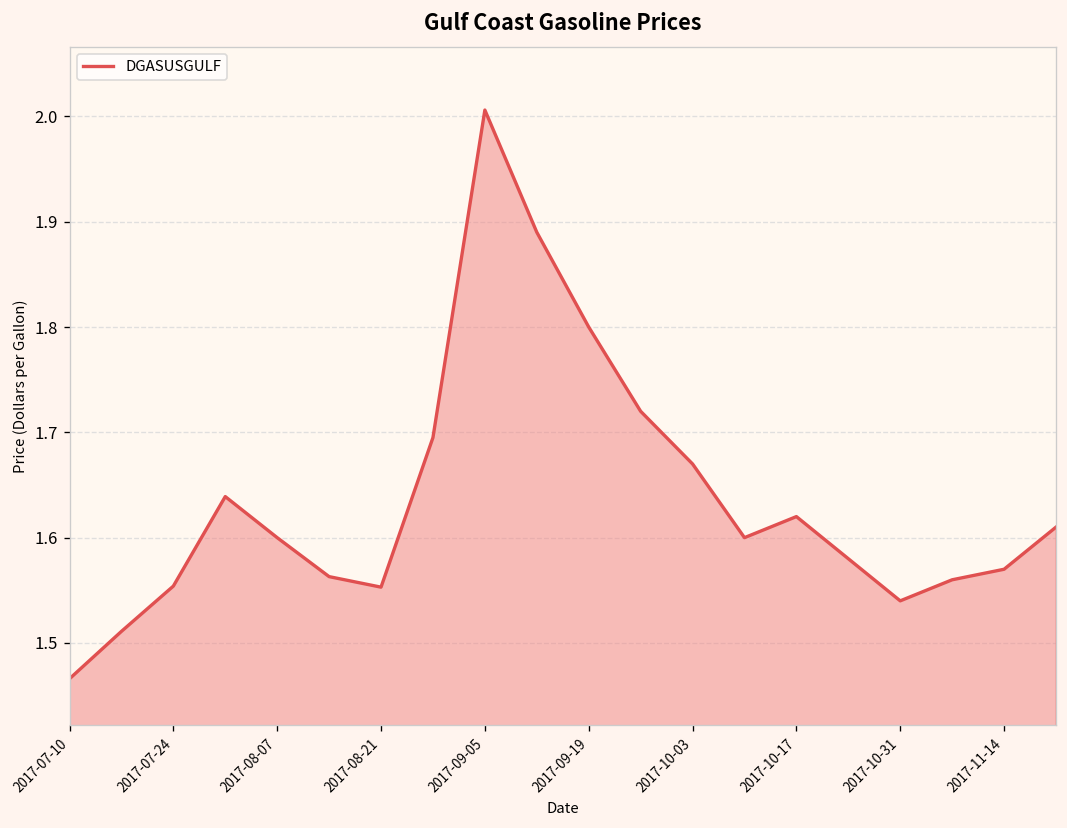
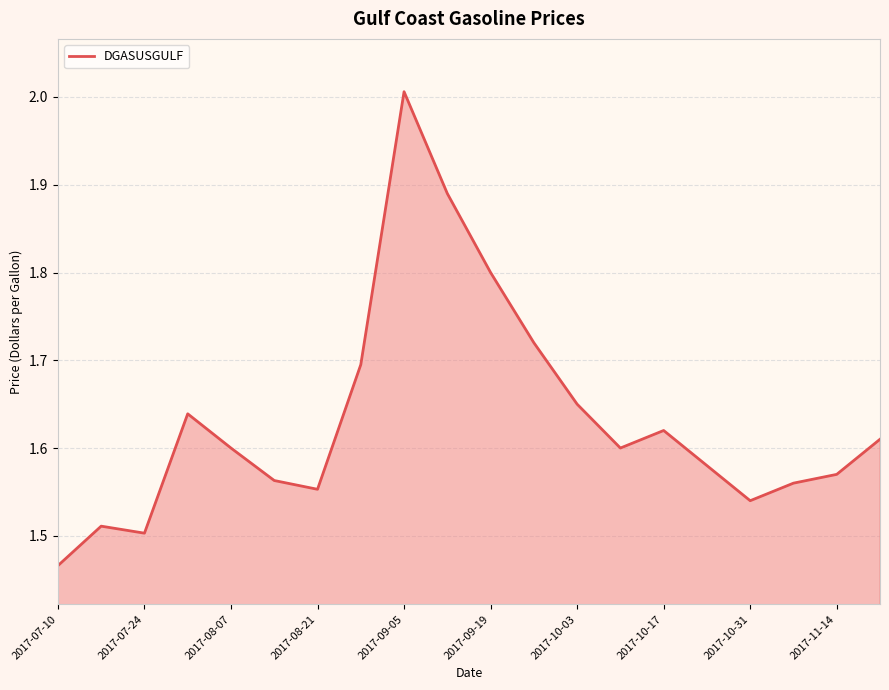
2017-07-24: 1.55 -> 1.50
2017-10-03: 1.67 -> 1.65
